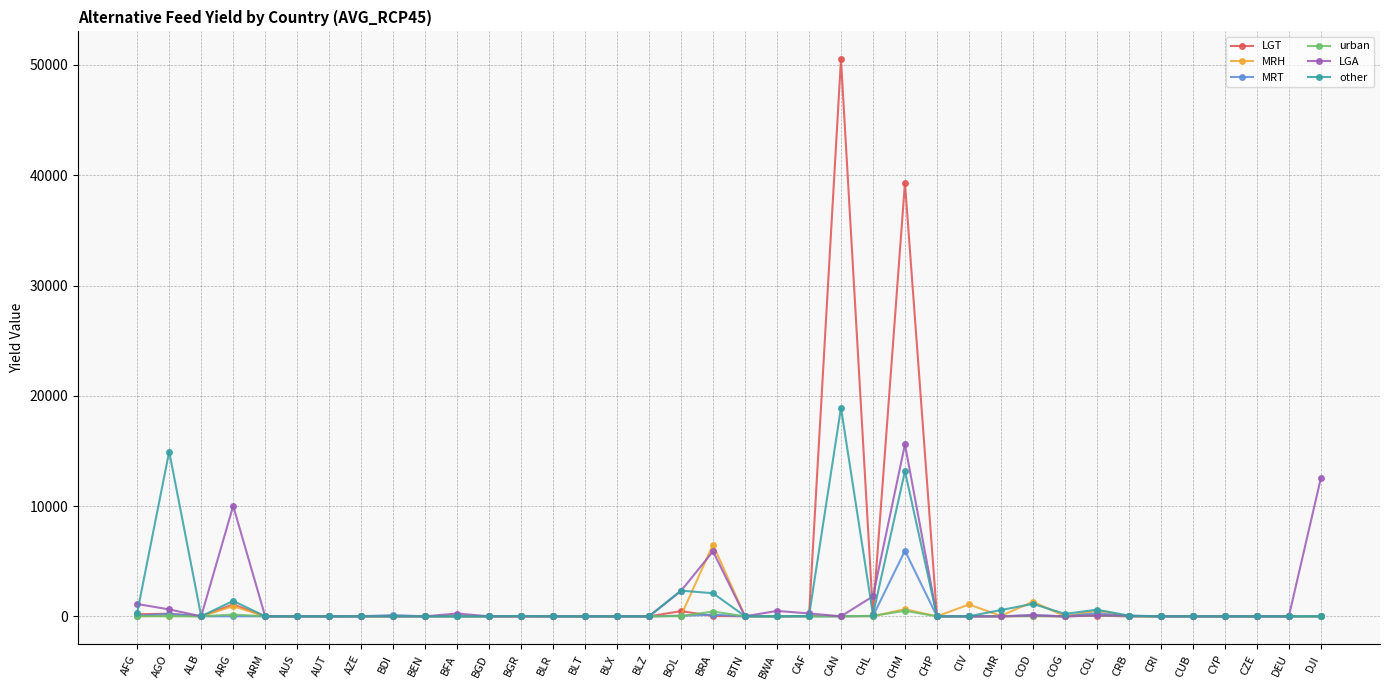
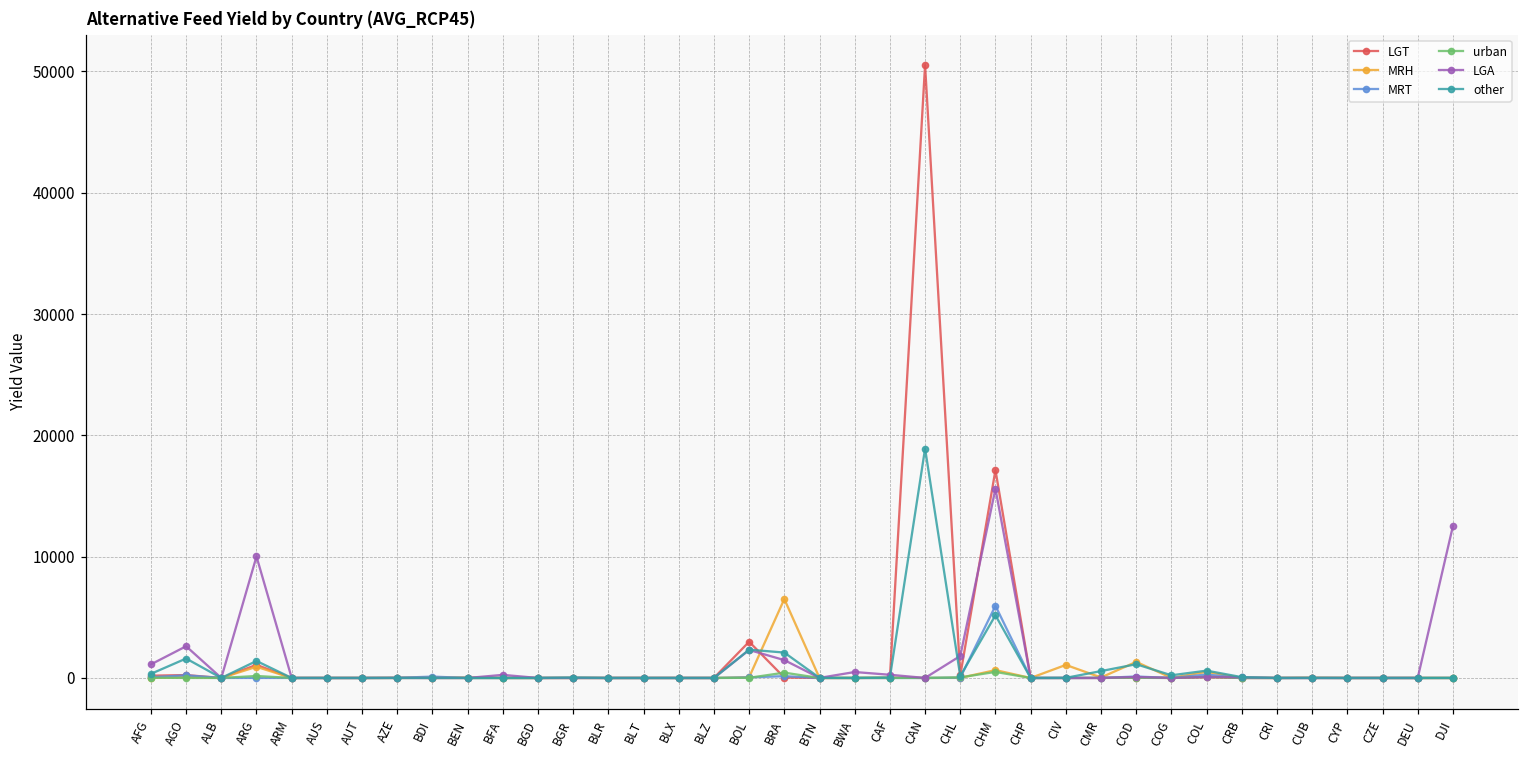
LGA, AGO: 600 -> 2600
other, AGO: 14900 -> 1600
LGT, BOL: 500 -> 3000
LGA, BRA: 5900 -> 1500
LGT, CHM: 39300 -> 17100
other, CHM: 13200 -> 5200
